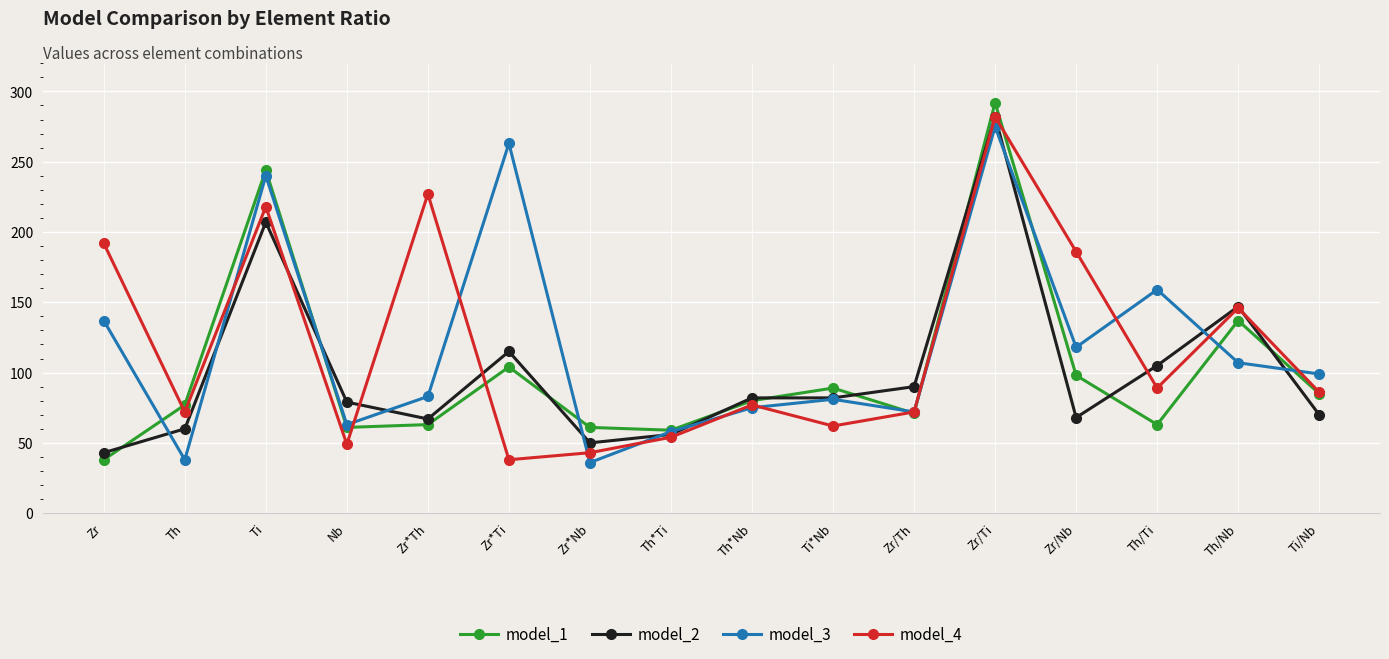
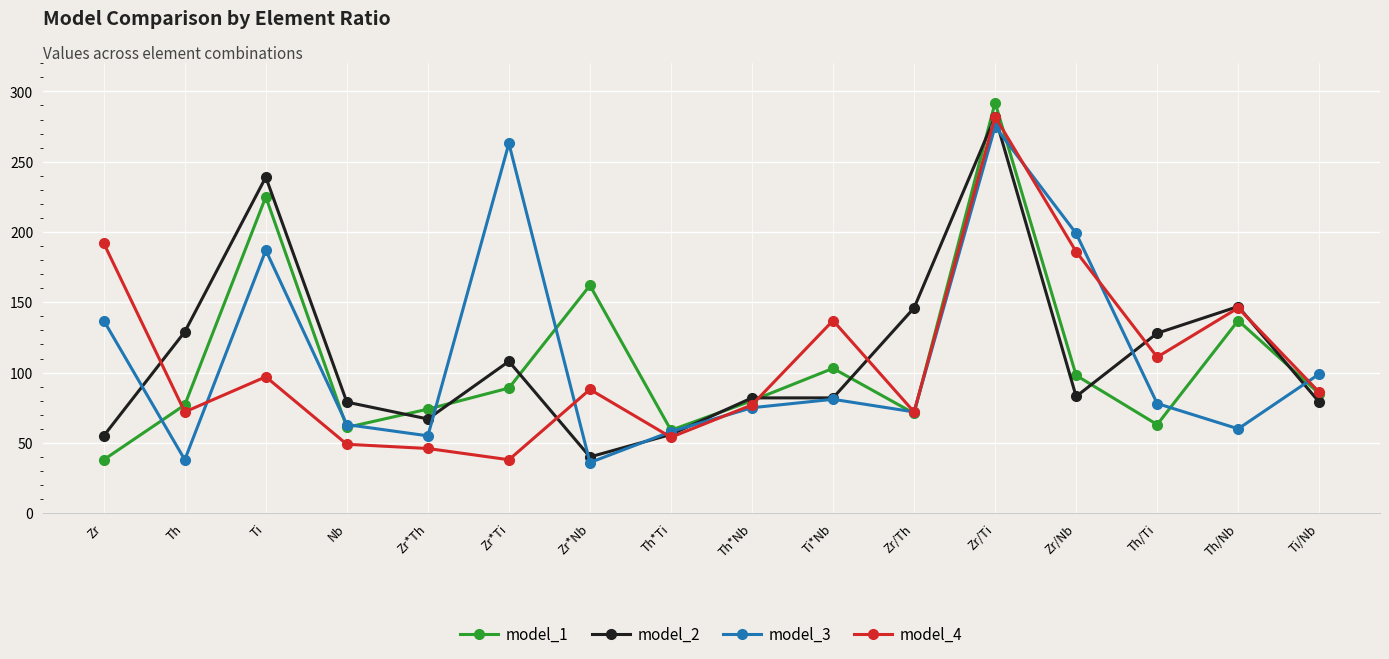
model_2, Zr: 43 -> 55
model_2, Th: 60 -> 129
model_1, Ti: 244 -> 225
model_2, Ti: 207 -> 239
model_3, Ti: 240 -> 187
model_4, Ti: 218 -> 97
model_1, Zr*Th: 63 -> 74
model_3, Zr*Th: 83 -> 55
model_4, Zr*Th: 227 -> 46
model_1, Zr*Ti: 104 -> 89
model_2, Zr*Ti: 115 -> 108
model_1, Zr*Nb: 61 -> 162
model_2, Zr*Nb: 50 -> 40
model_4, Zr*Nb: 43 -> 88
model_1, Ti*Nb: 89 -> 103
model_4, Ti*Nb: 62 -> 137
model_2, Zr/Th: 90 -> 146
model_2, Zr/Nb: 68 -> 83
model_3, Zr/Nb: 118 -> 199
model_2, Th/Ti: 105 -> 128
model_3, Th/Ti: 159 -> 78
model_4, Th/Ti: 89 -> 111
model_3, Th/Nb: 107 -> 60
model_2, Ti/Nb: 70 -> 79
